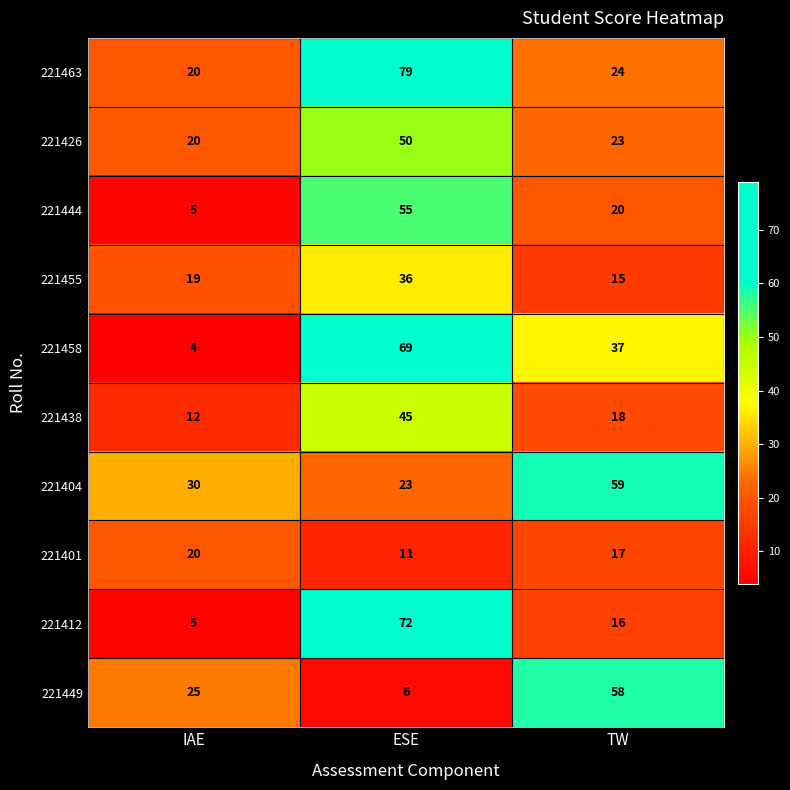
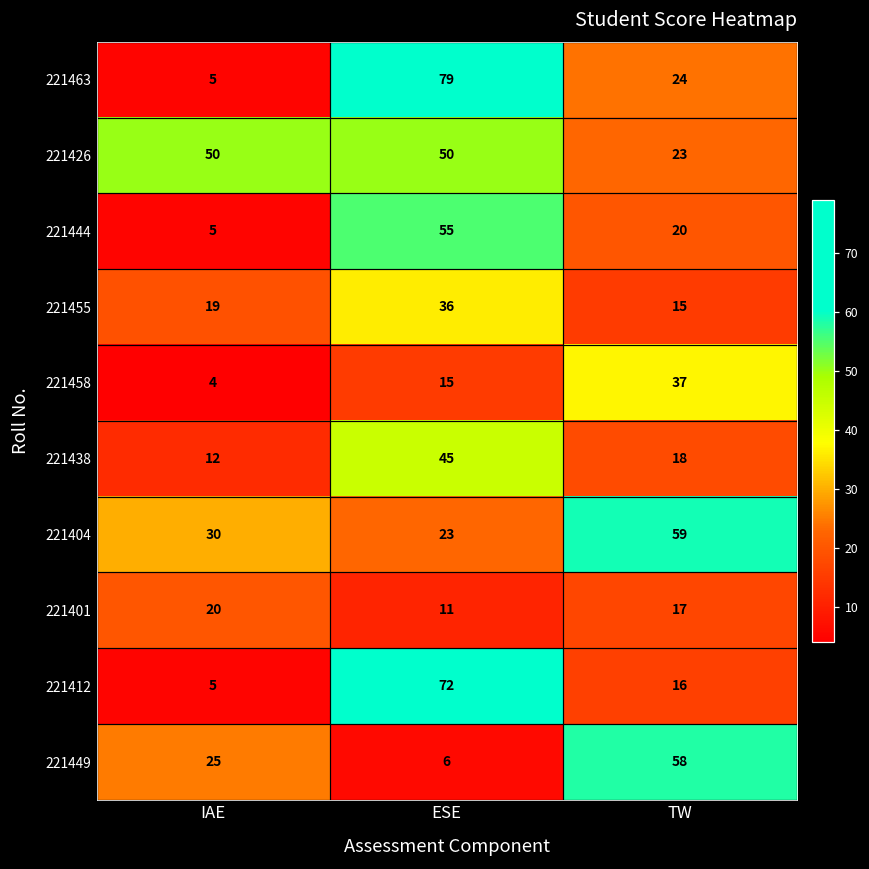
221463, IAE: 20 -> 5
221426, IAE: 20 -> 50
221458, ESE: 69 -> 15
